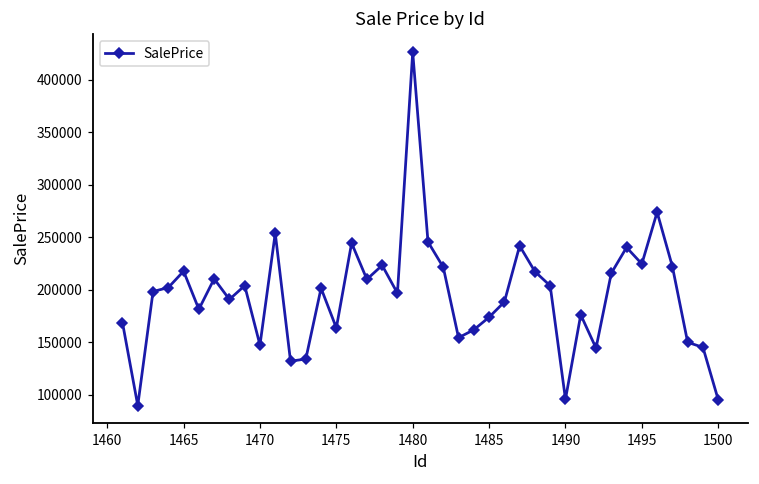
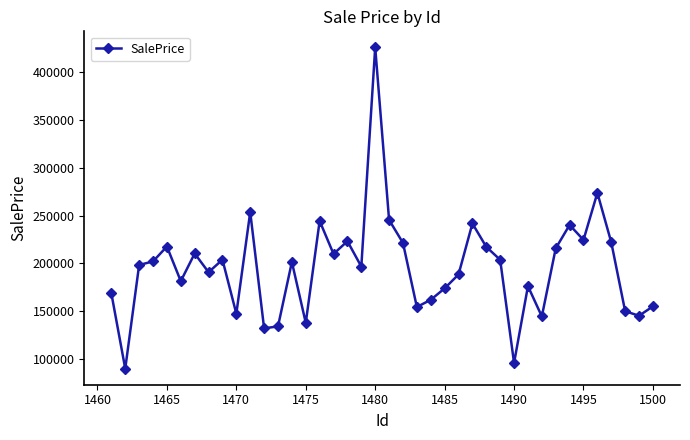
1475: 160000 -> 140000
1500: 100000 -> 160000
